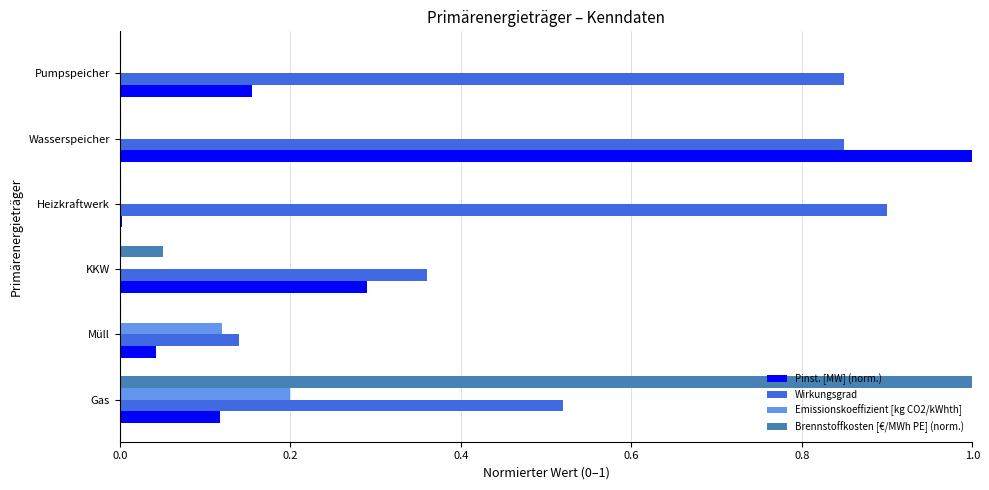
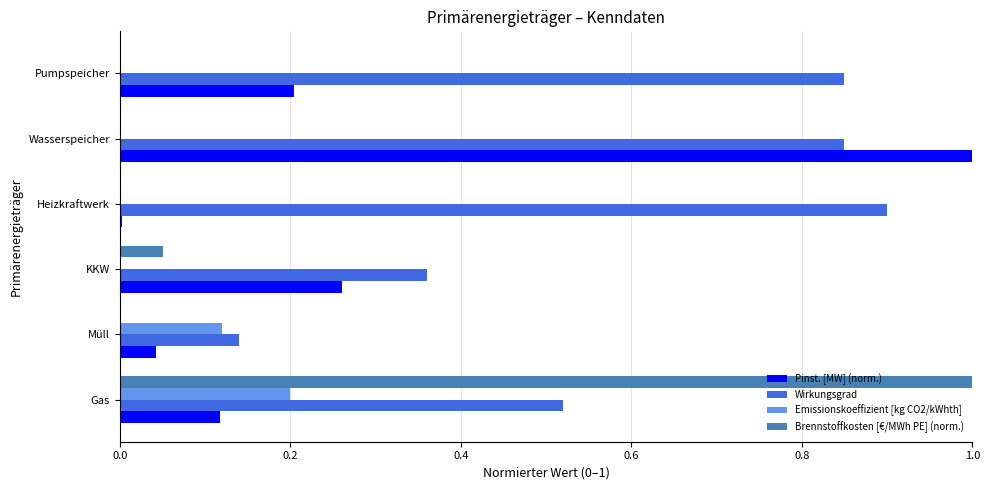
Pinst. [MW] (norm.), Pumpspeicher: 0.15 -> 0.20
Pinst. [MW] (norm.), KKW: 0.29 -> 0.26
